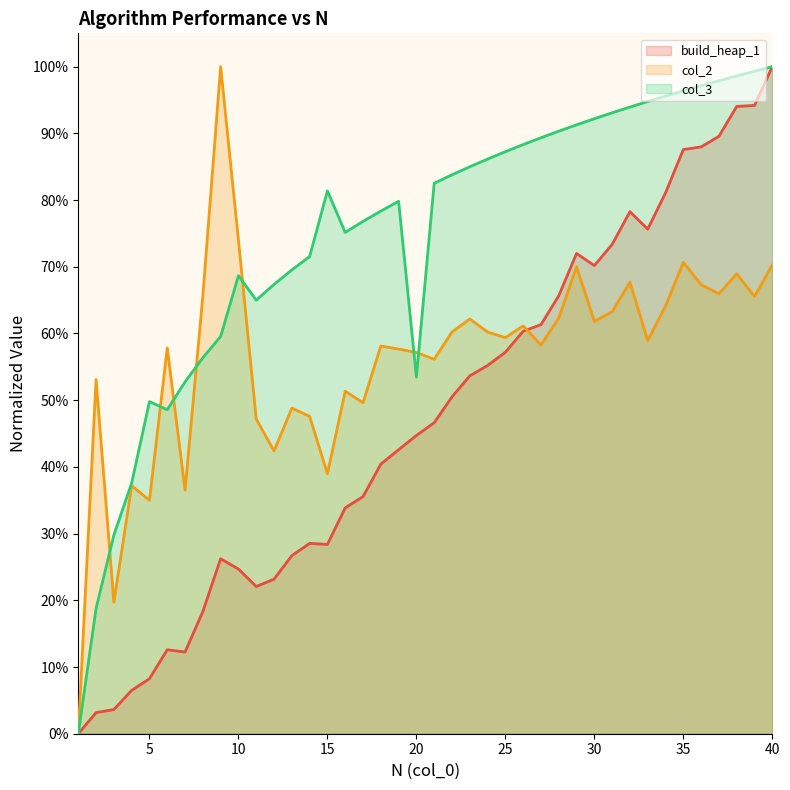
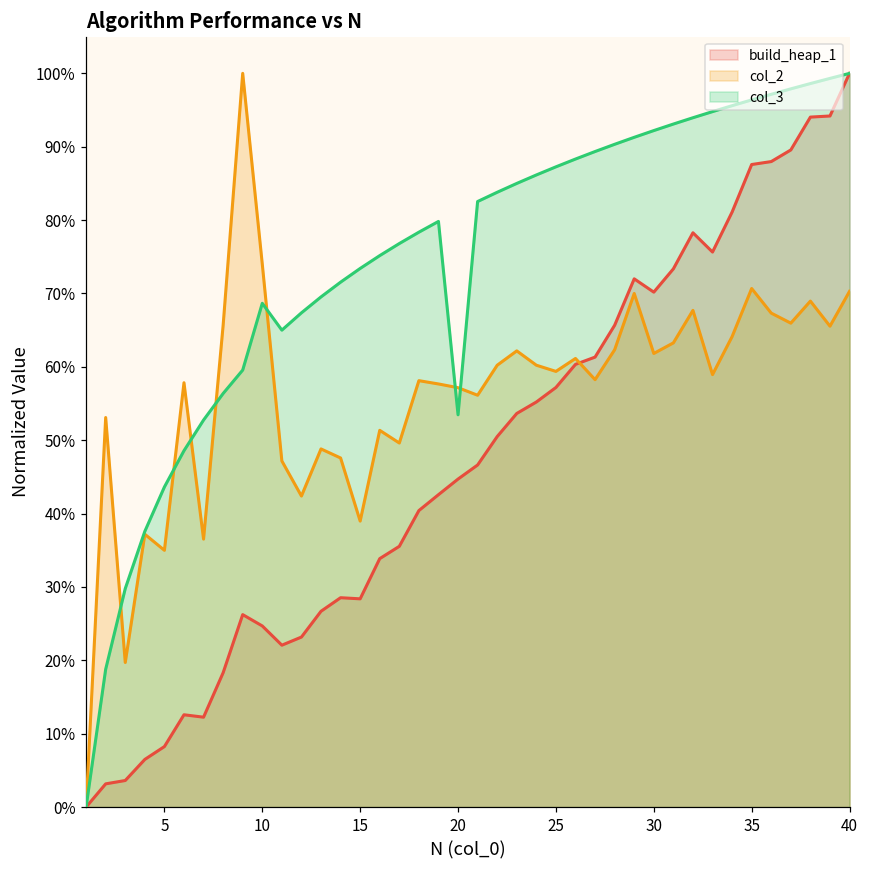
col_3, 5: 50% -> 44%
col_3, 15: 81% -> 73%
